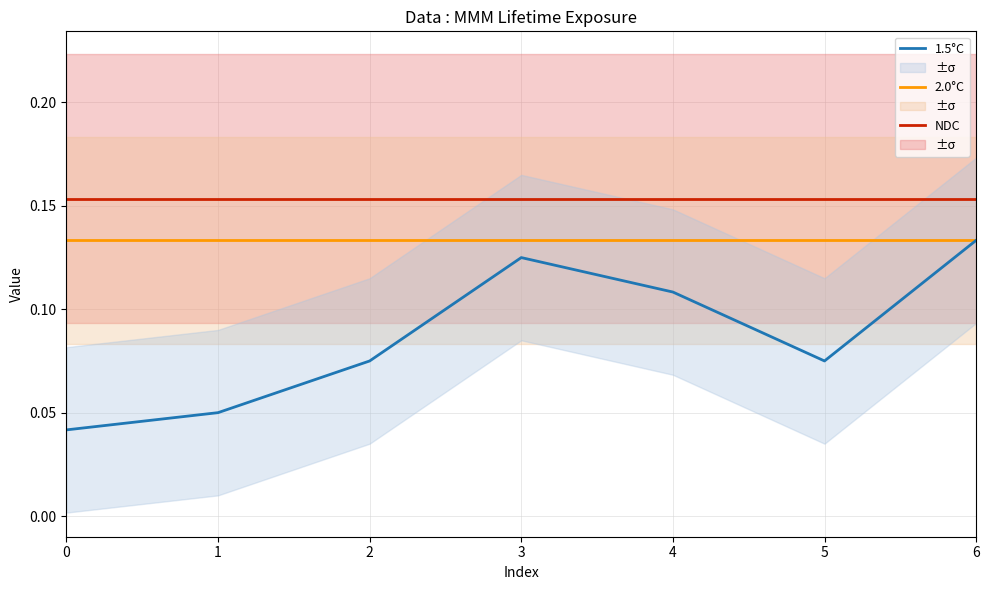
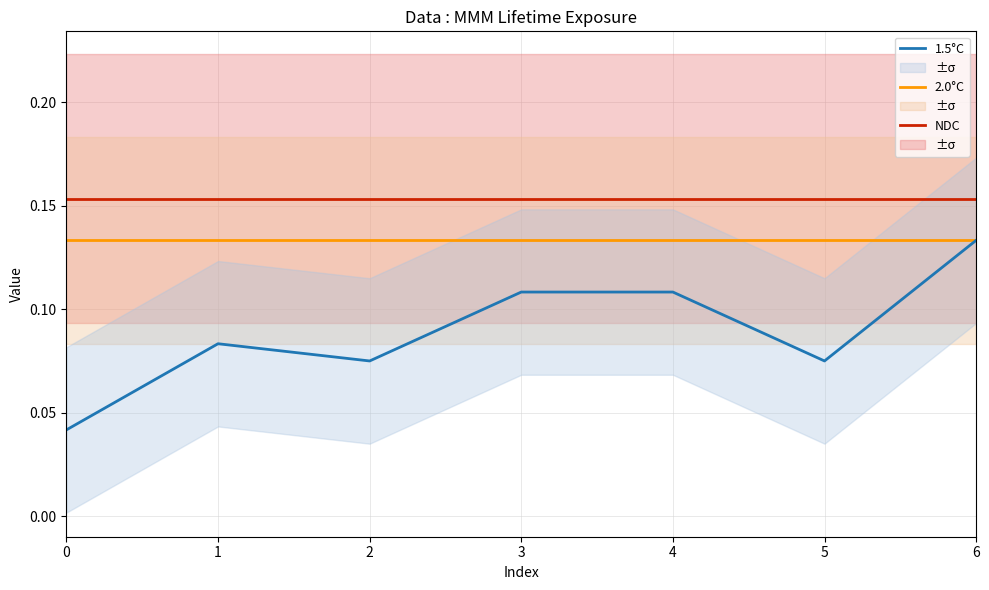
1.5°C, 1: 0.050 -> 0.083
1.5°C, 3: 0.125 -> 0.108
